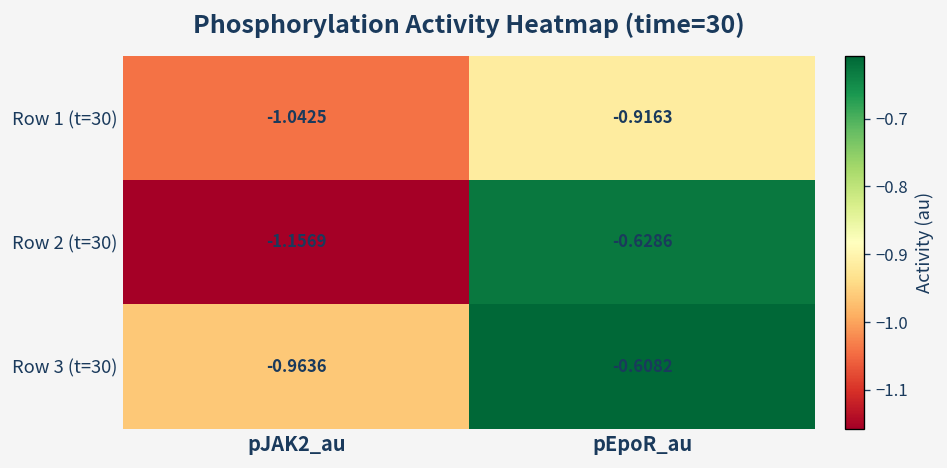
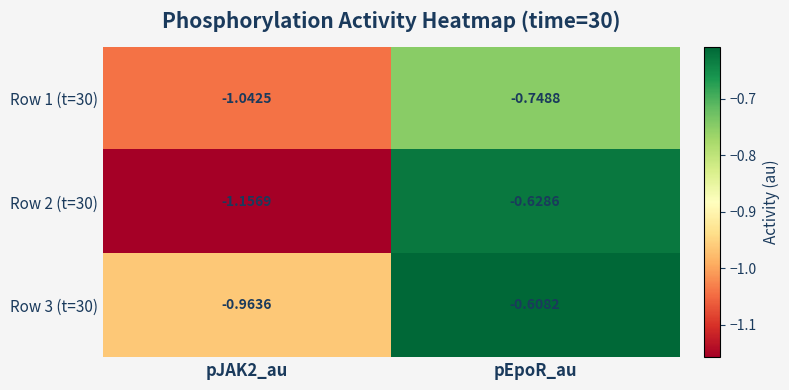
Row 1 (t=30), pEpoR_au: -0.9163 -> -0.7488
